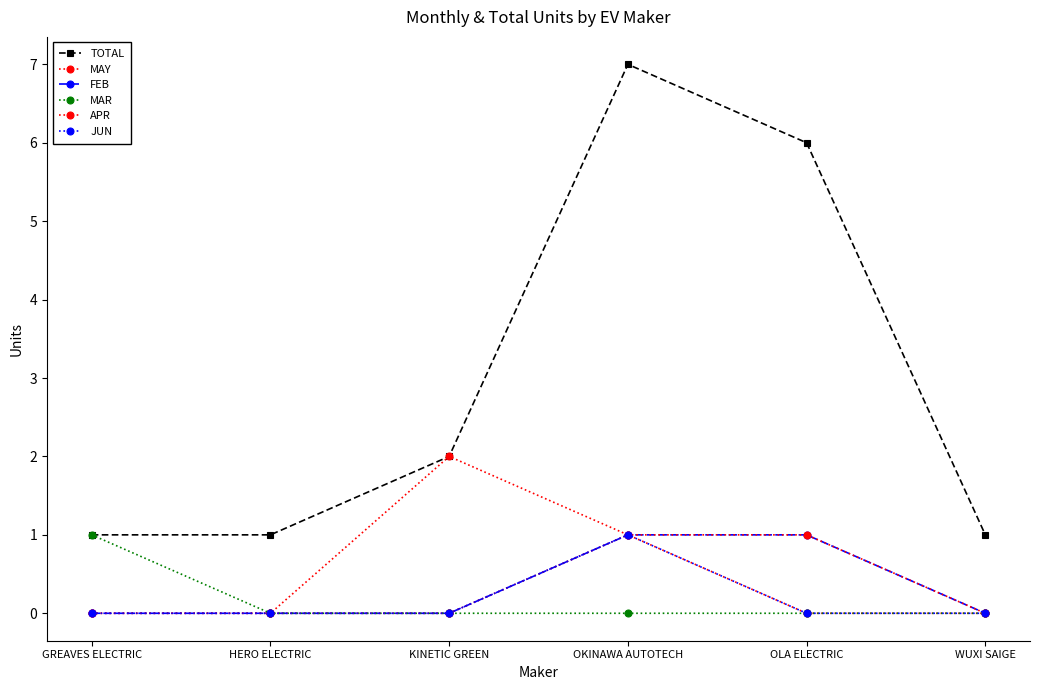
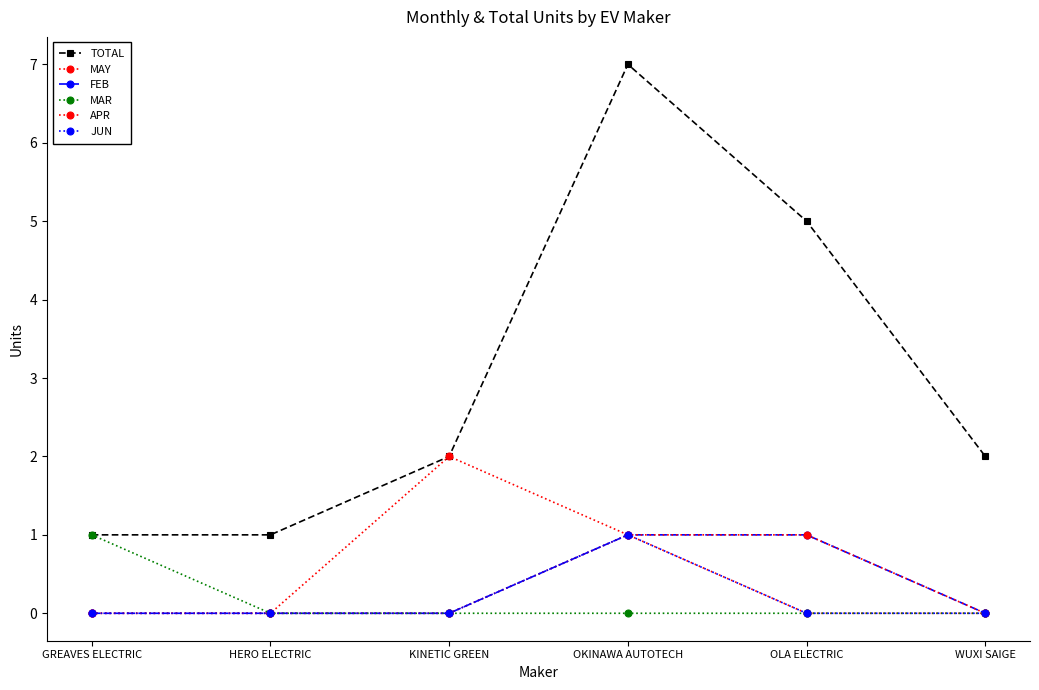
TOTAL, OLA ELECTRIC: 6 -> 5
TOTAL, WUXI SAIGE: 1 -> 2
